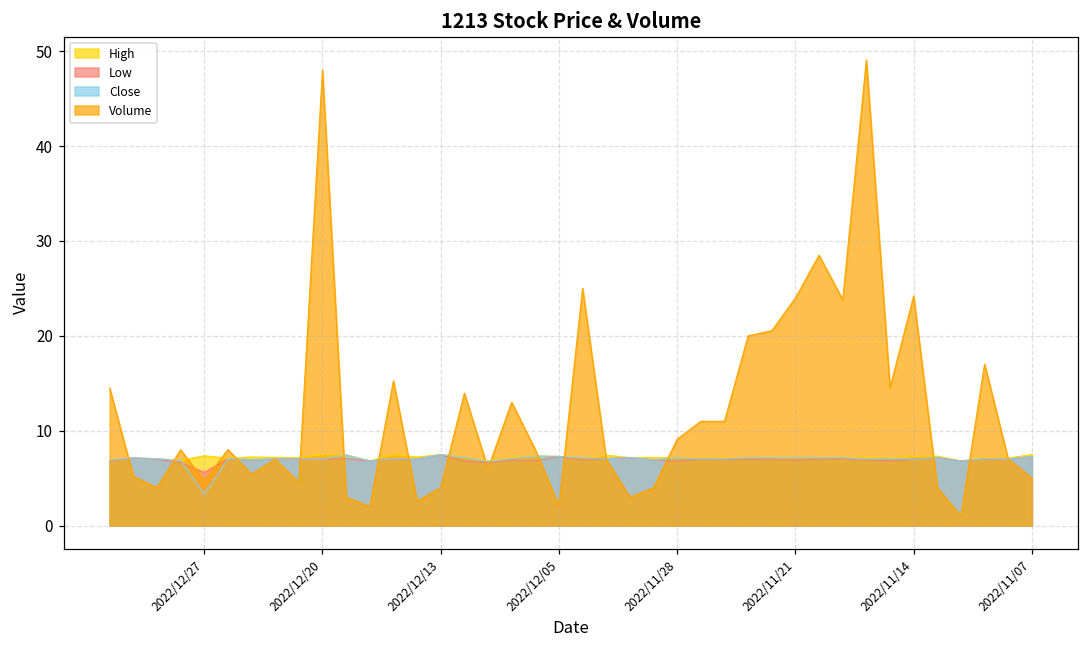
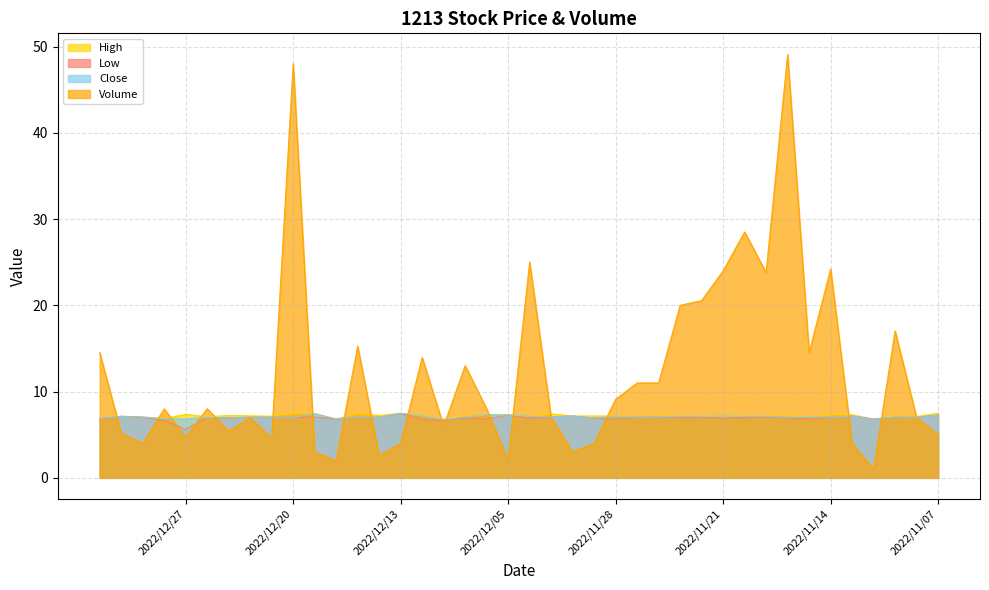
Close, 2022/12/27: 3 -> 7
